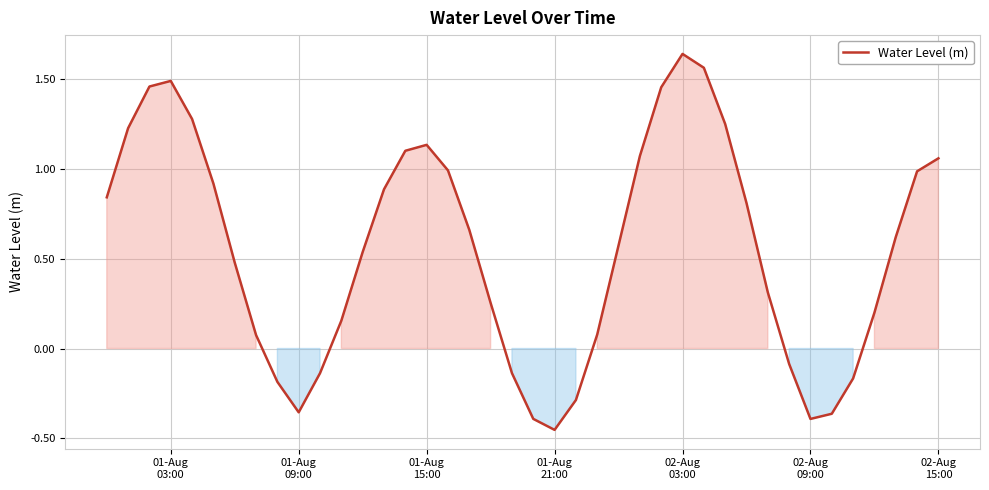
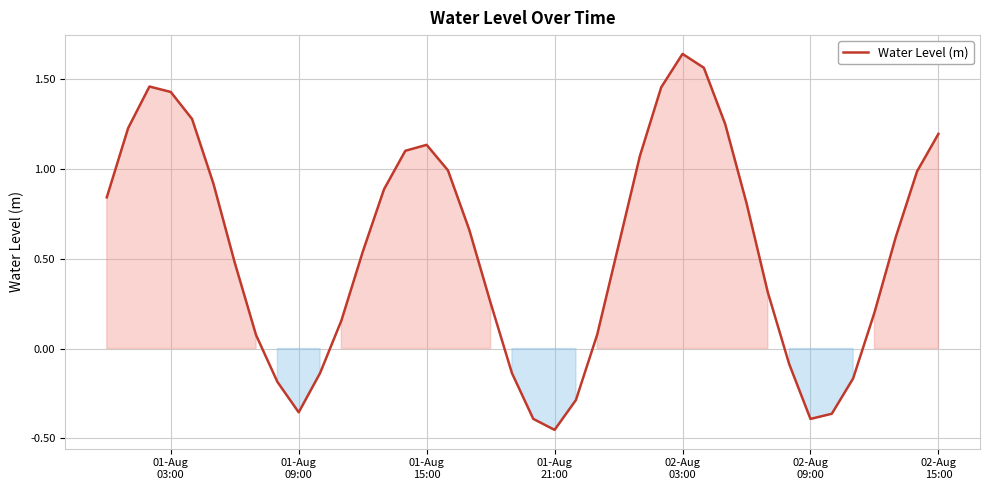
01-Aug 03:00: 1.49 -> 1.43
02-Aug 15:00: 1.06 -> 1.20
